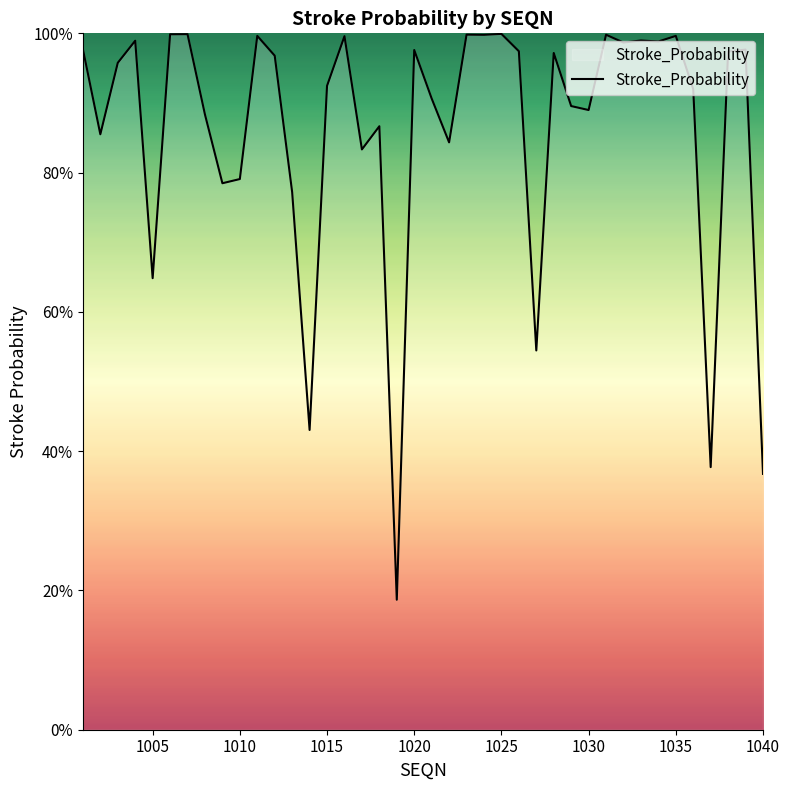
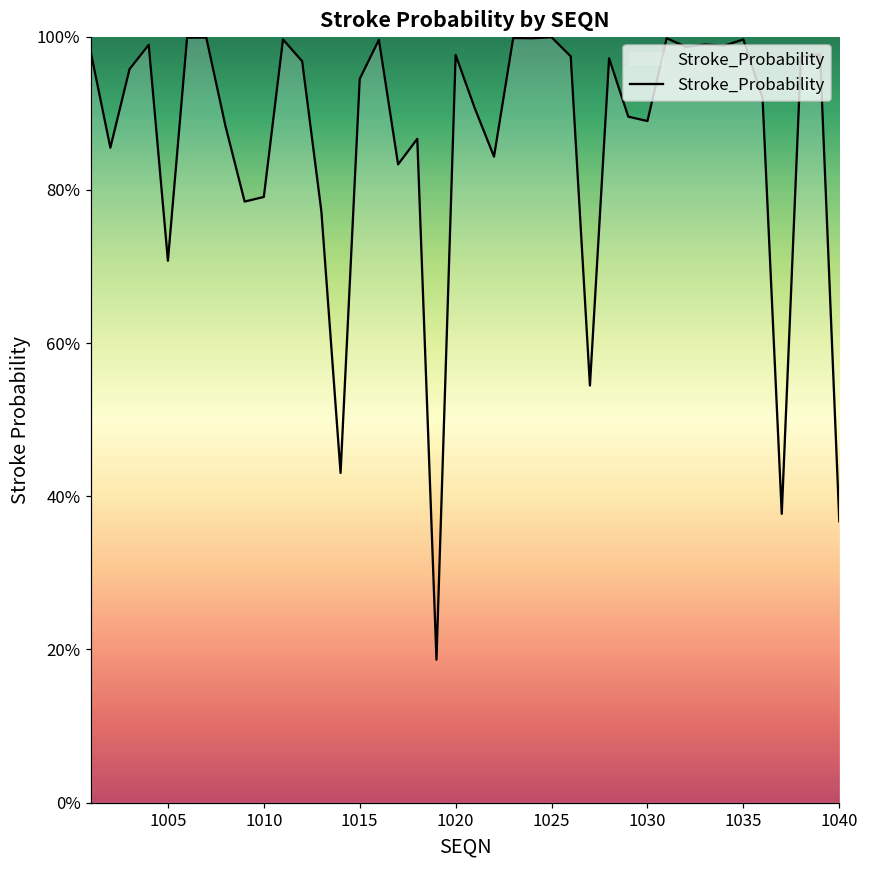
1005: 65% -> 71%
1015: 92% -> 94%
